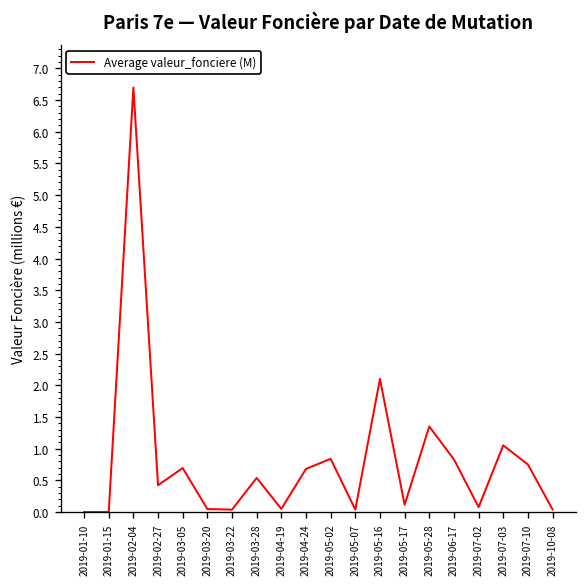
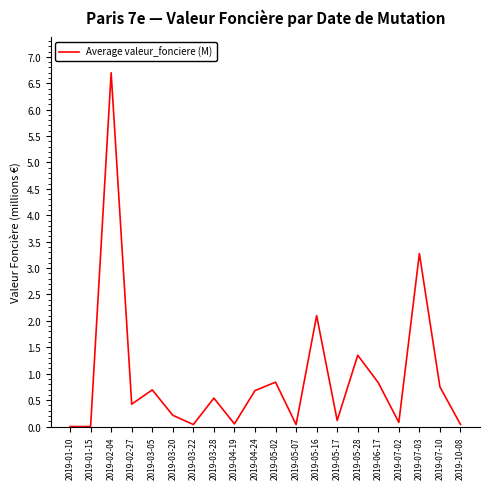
2019-03-20: 0.0 -> 0.2
2019-07-03: 1.1 -> 3.3
